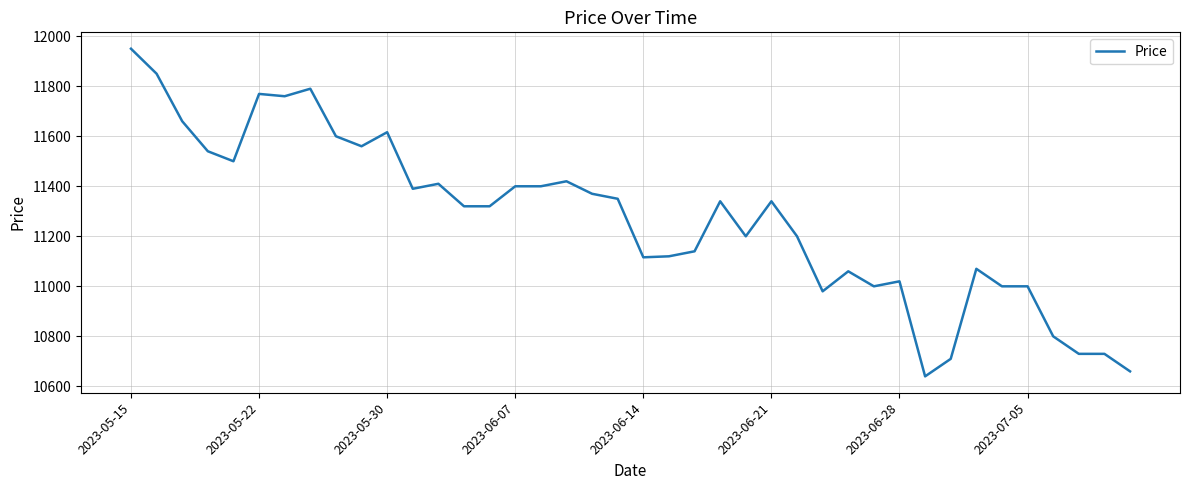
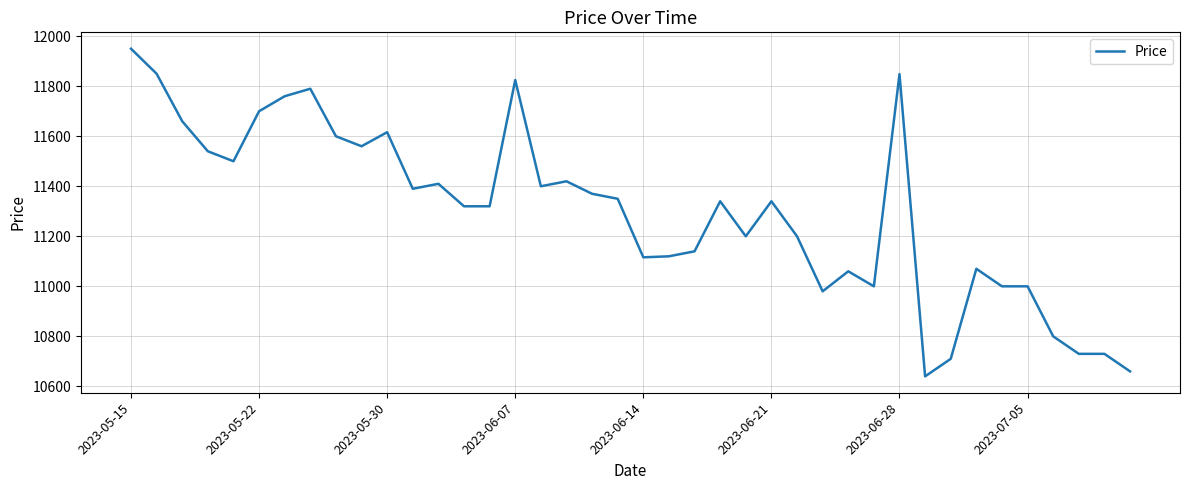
2023-05-22: 11770 -> 11700
2023-06-07: 11400 -> 11820
2023-06-28: 11020 -> 11850
